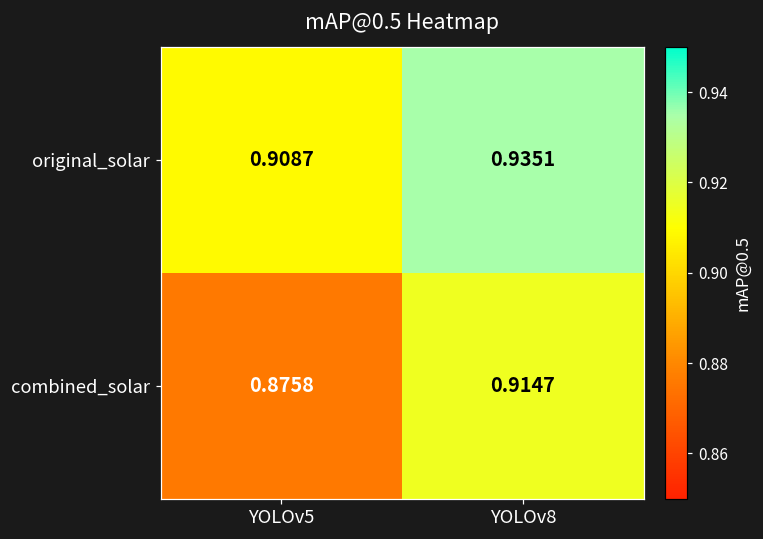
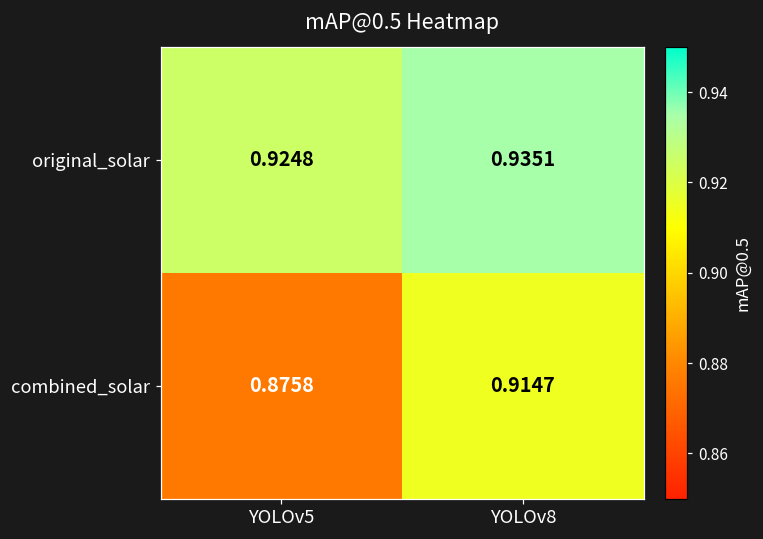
original_solar, YOLOv5: 0.9087 -> 0.9248
